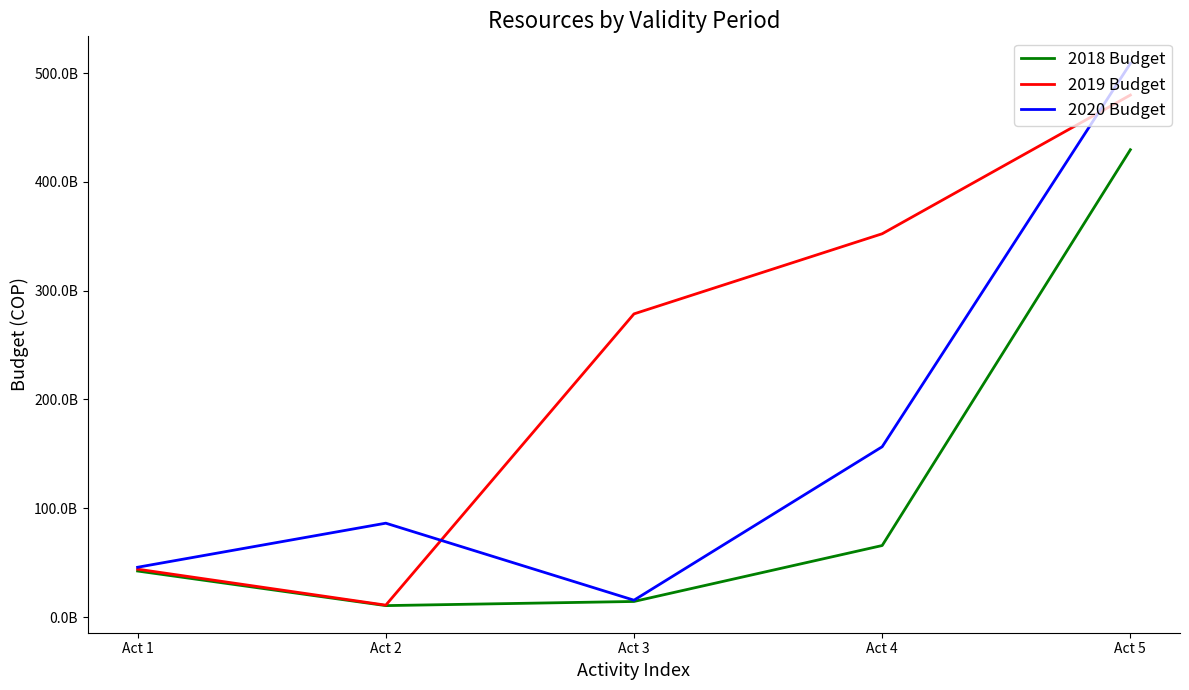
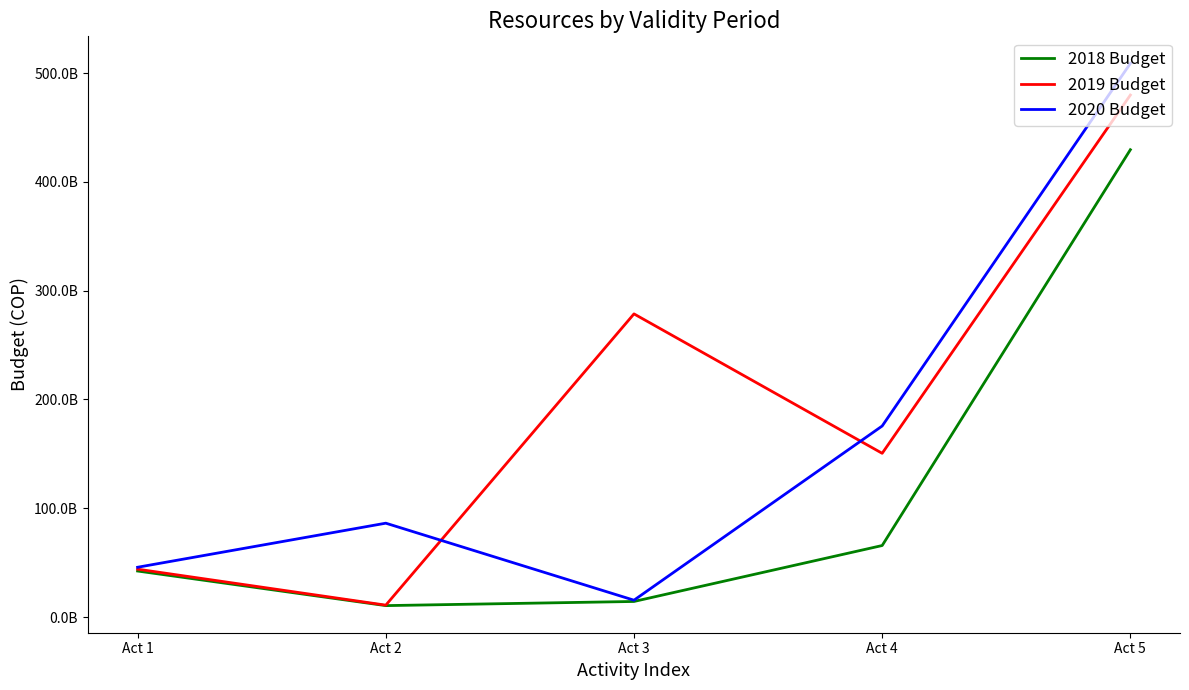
2019 Budget, Act 4: 352000000000 -> 151000000000
2020 Budget, Act 4: 157000000000 -> 176000000000
